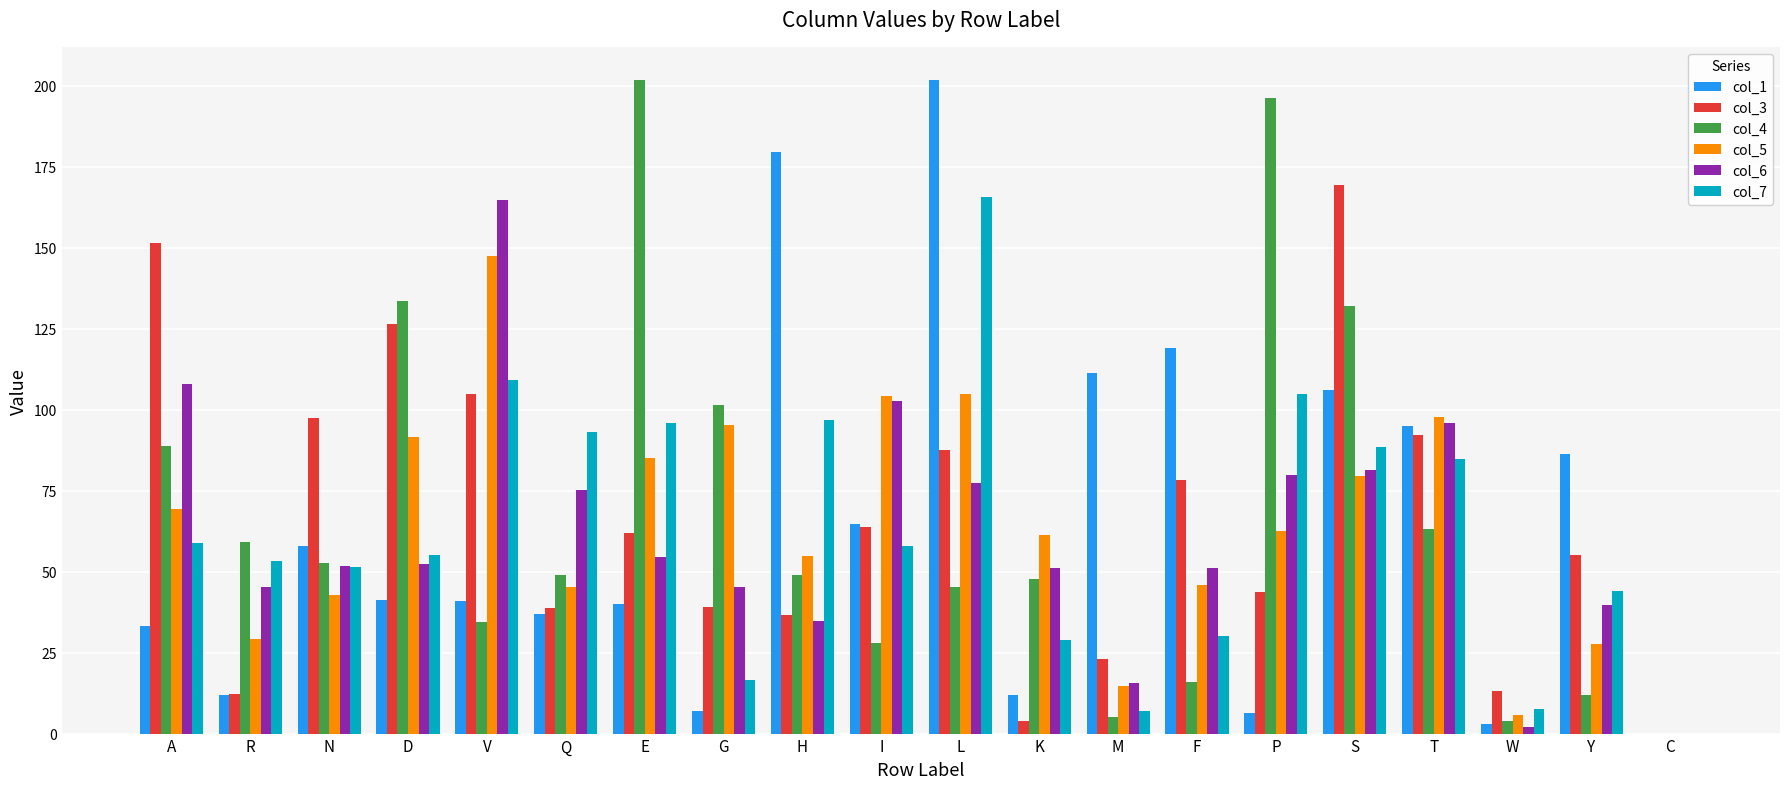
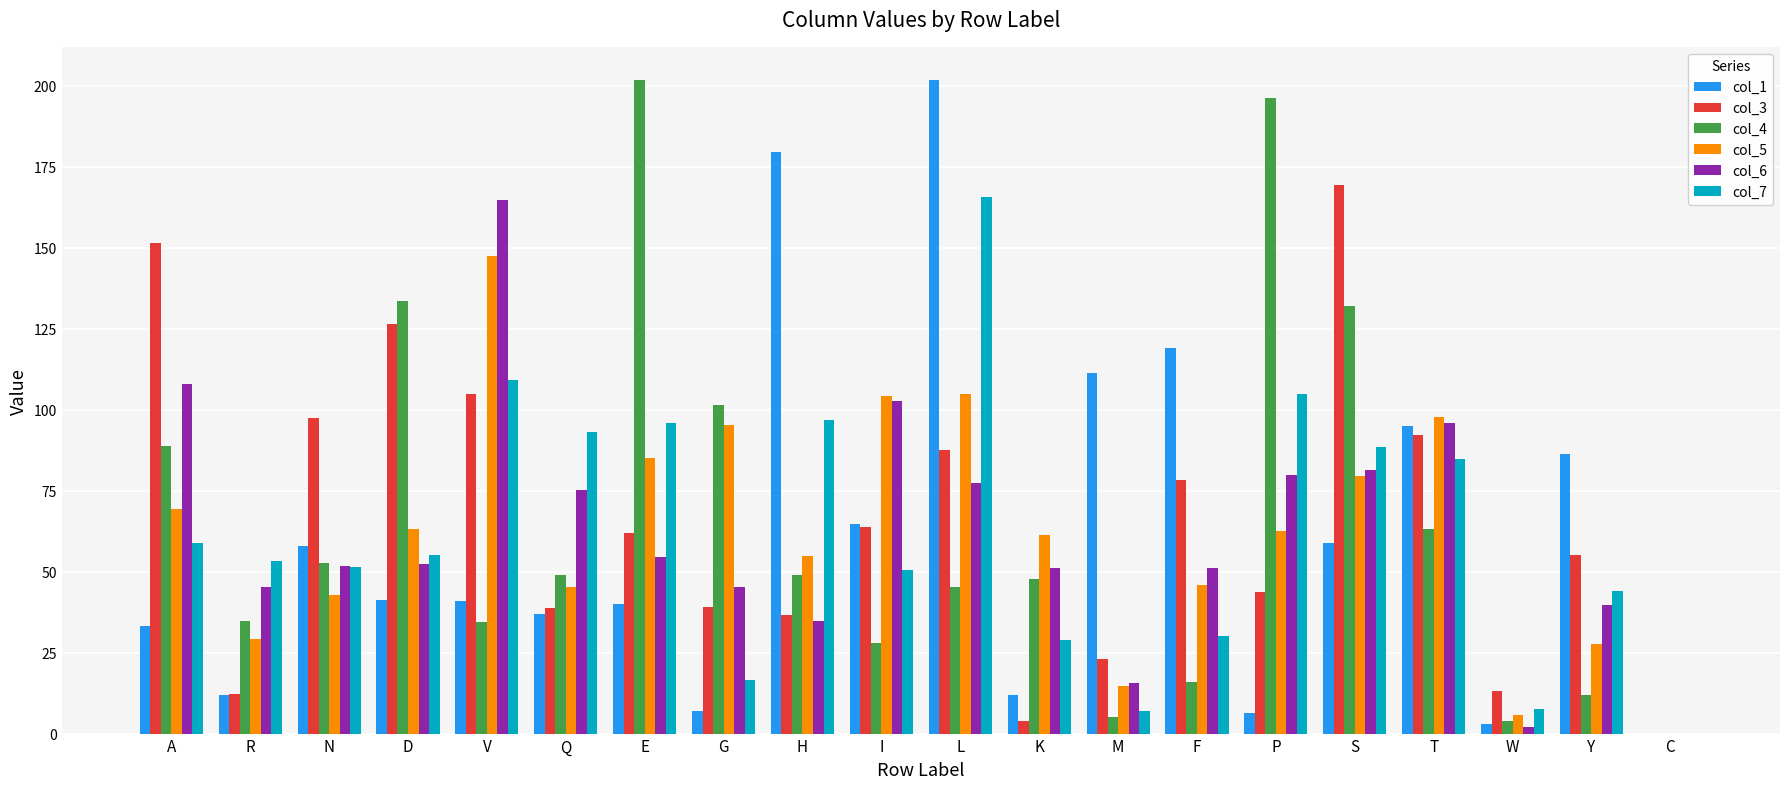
col_4, R: 59 -> 35
col_5, D: 91 -> 63
col_7, I: 58 -> 51
col_1, S: 106 -> 59
